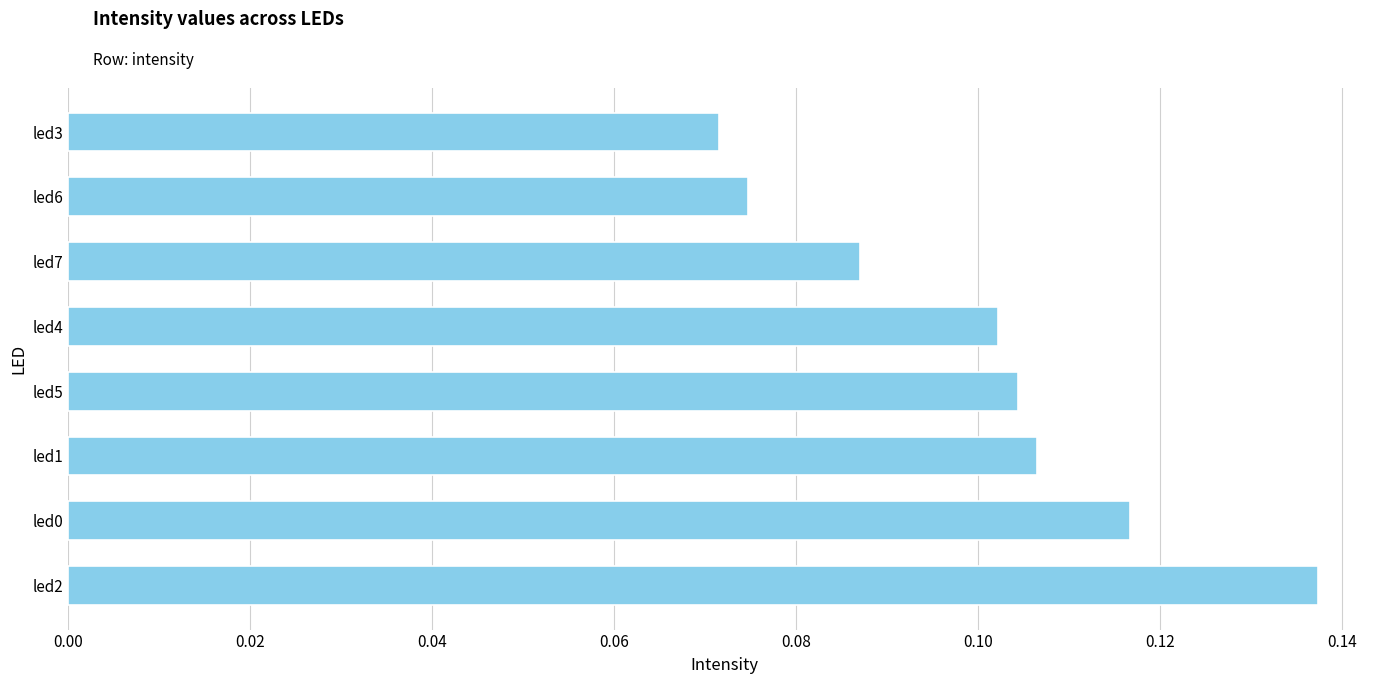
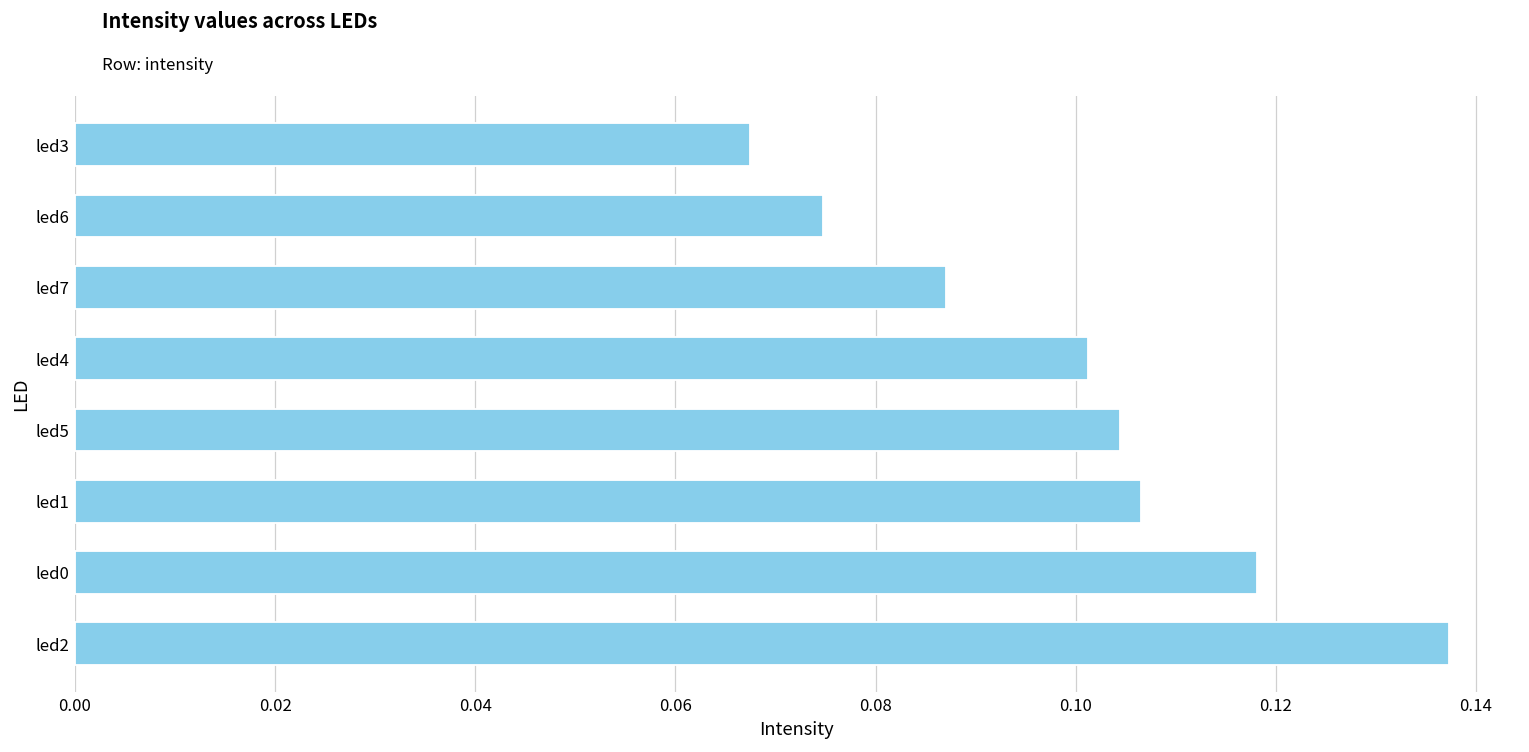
led3: 0.072 -> 0.067
led4: 0.102 -> 0.101
led0: 0.117 -> 0.118
